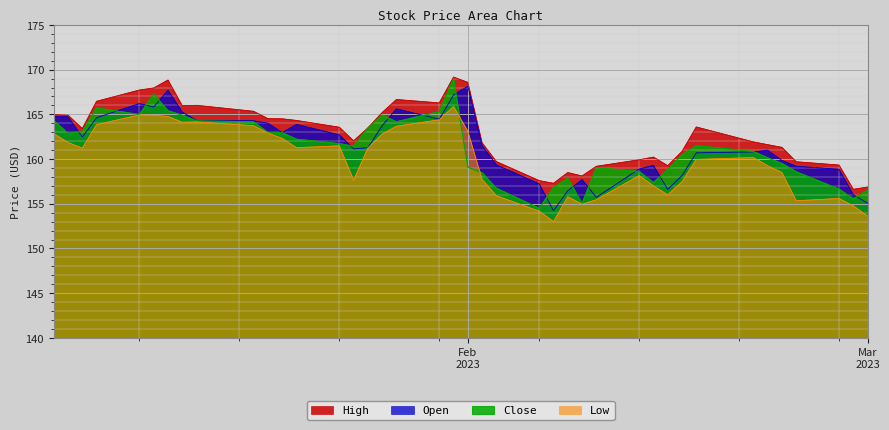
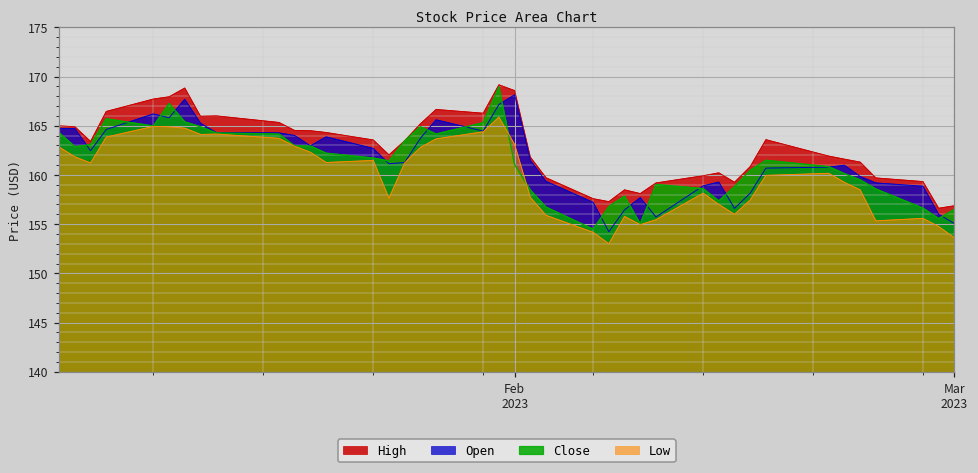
Close, Feb 2023: 159 -> 161
